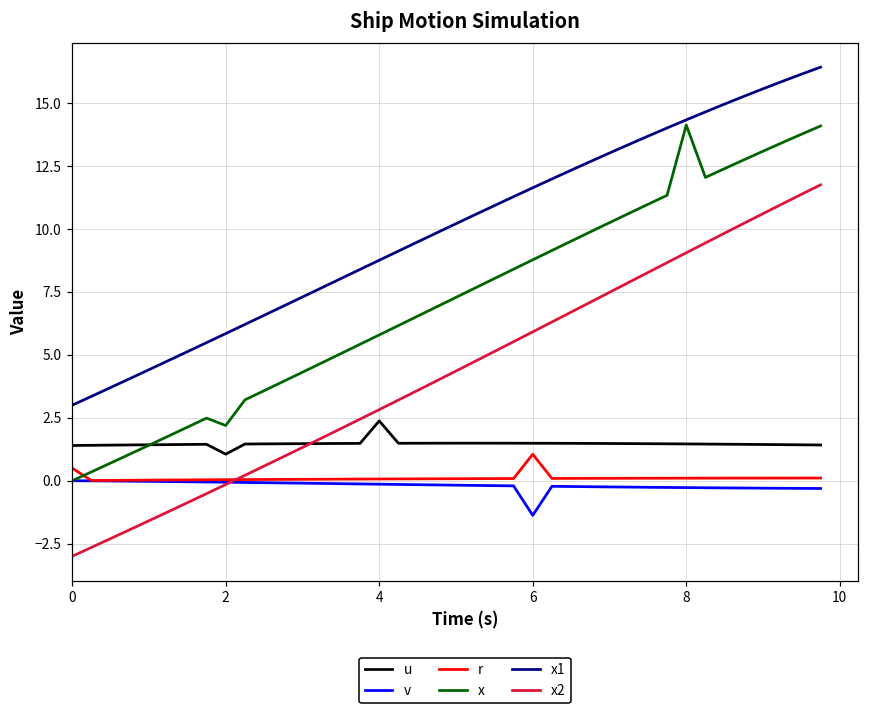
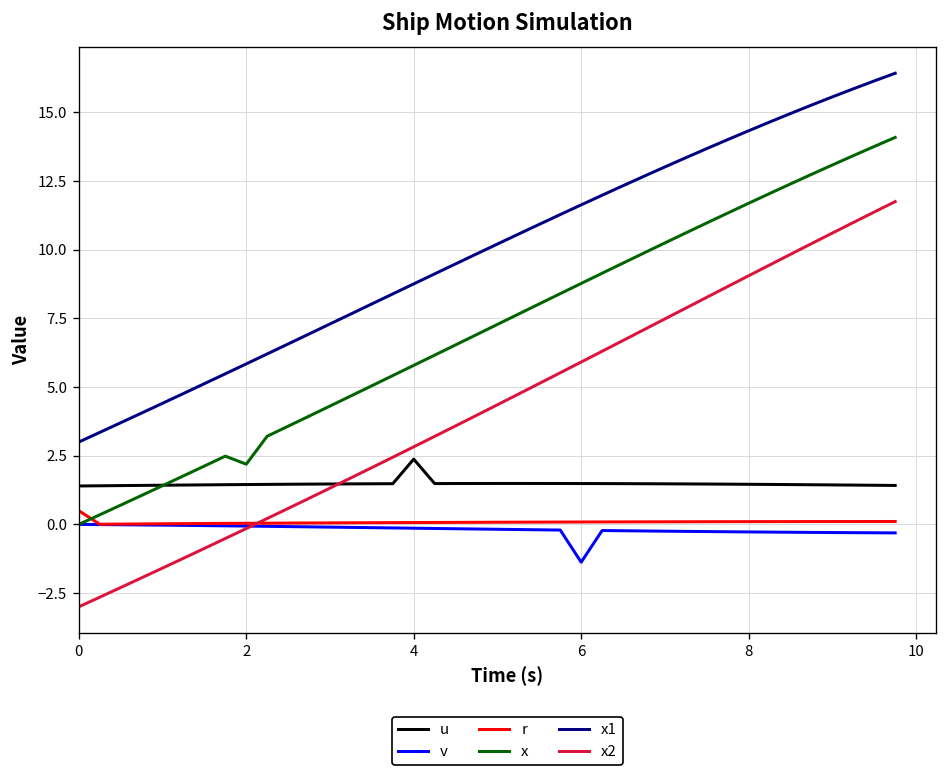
u, 2: 1.1 -> 1.5
r, 6: 1.1 -> 0.1
x, 8: 14.1 -> 11.7
